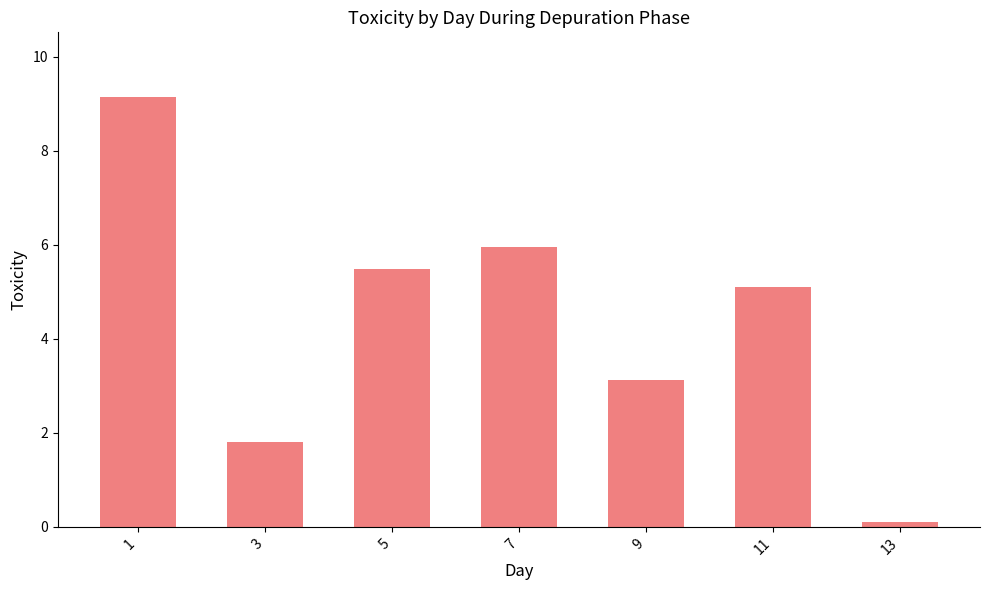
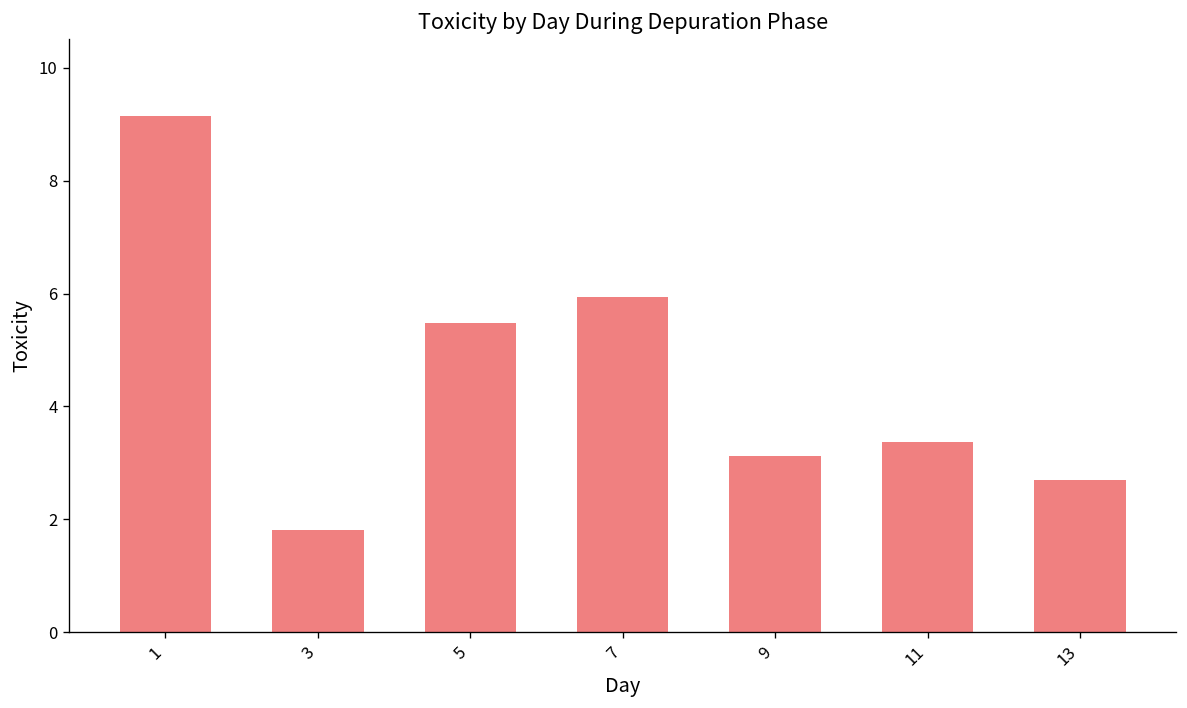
11: 5.1 -> 3.4
13: 0.1 -> 2.7
